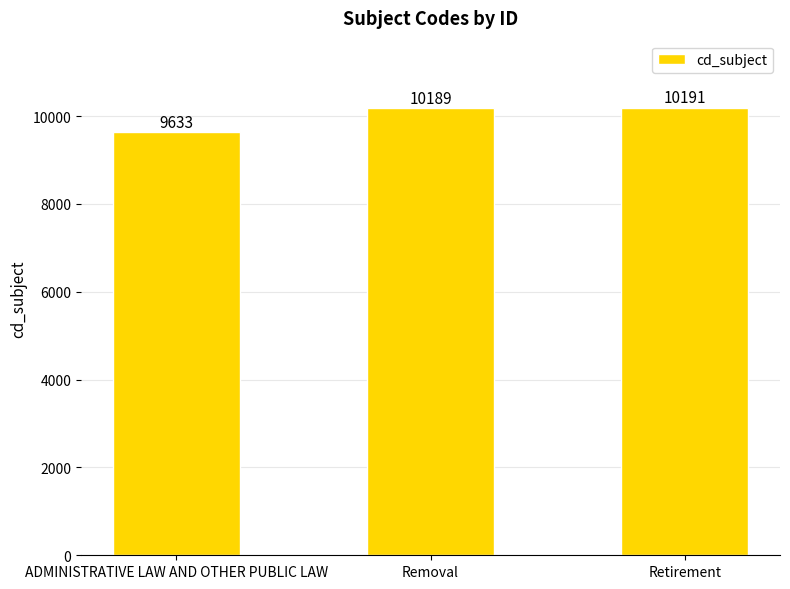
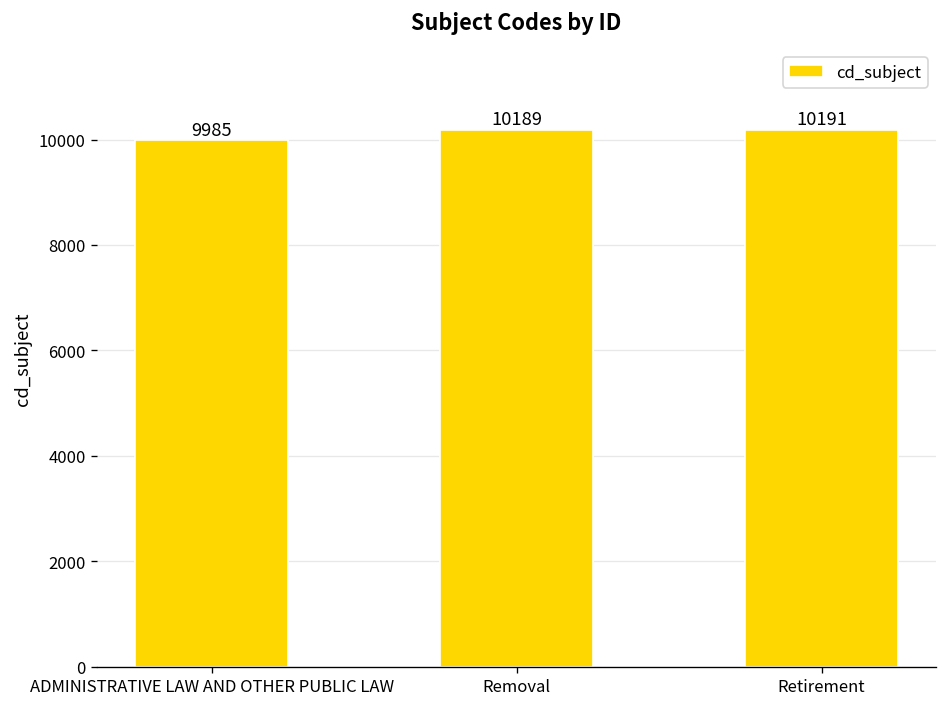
ADMINISTRATIVE LAW AND OTHER PUBLIC LAW: 9633 -> 9985
